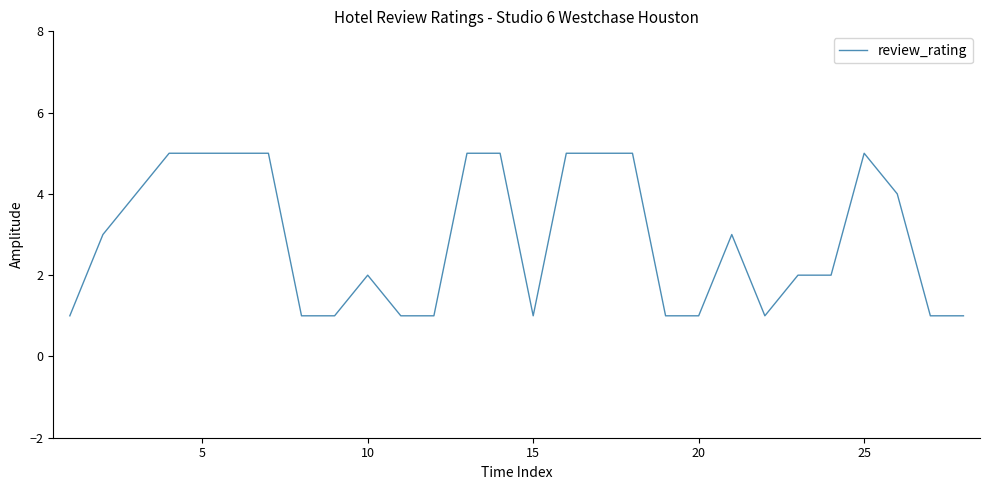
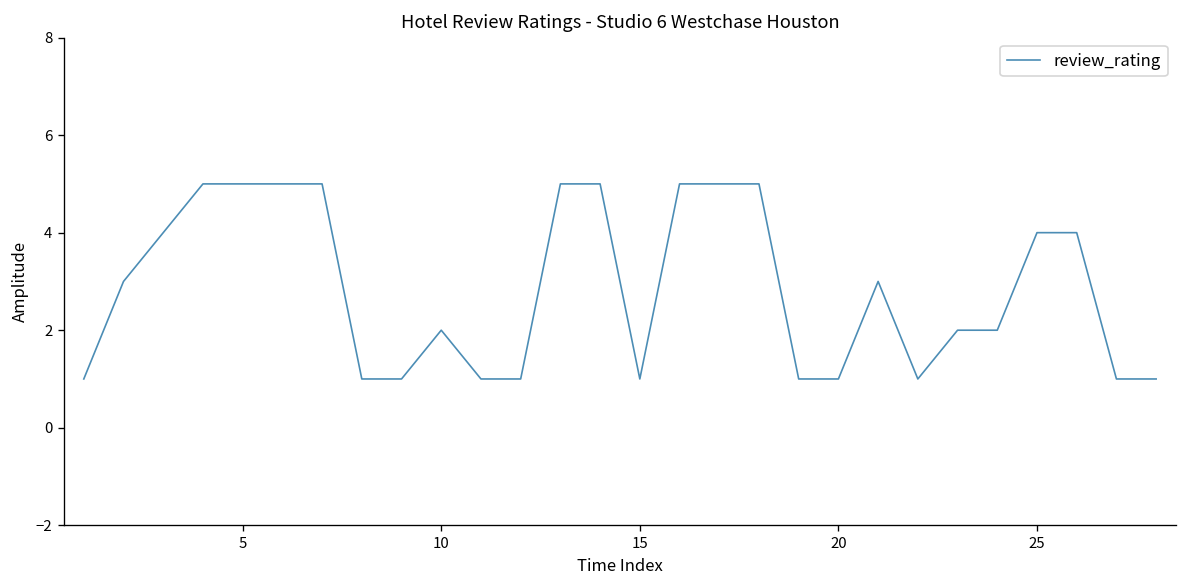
25: 5 -> 4
